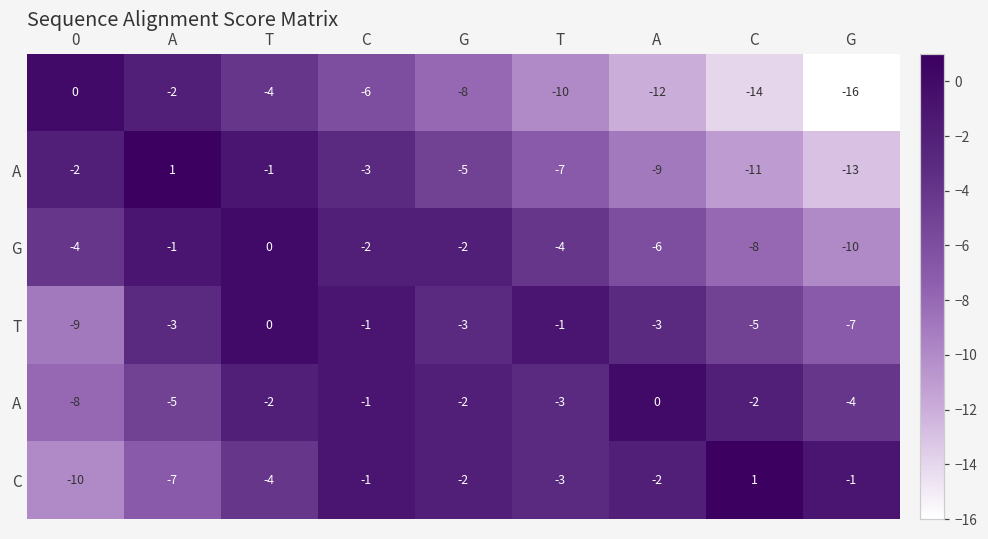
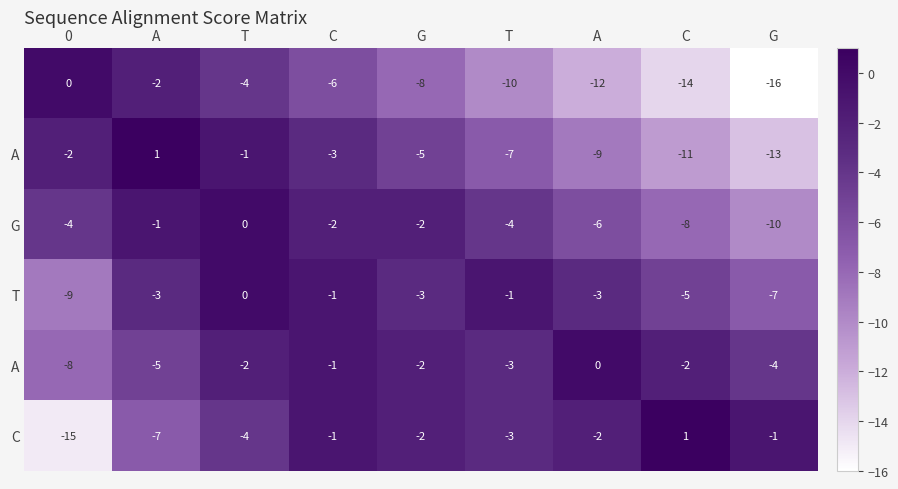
C, 0: -10 -> -15
